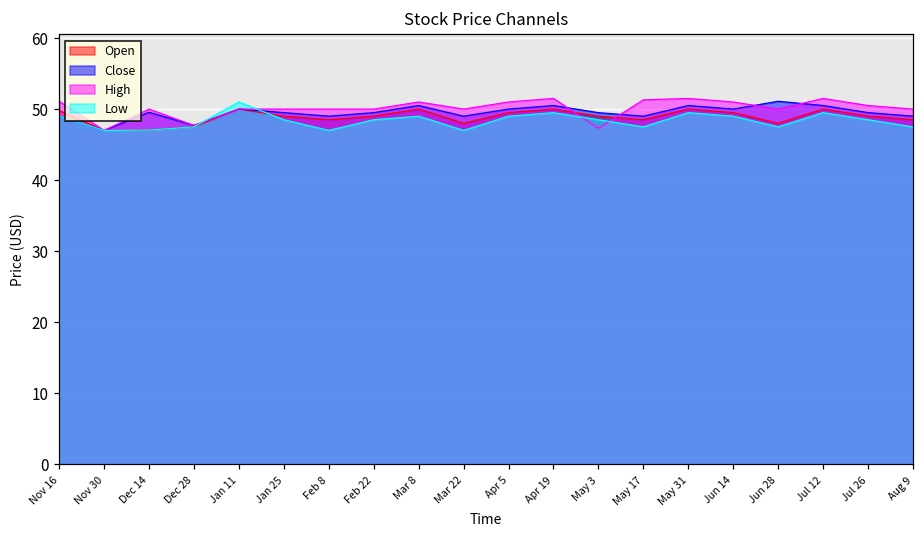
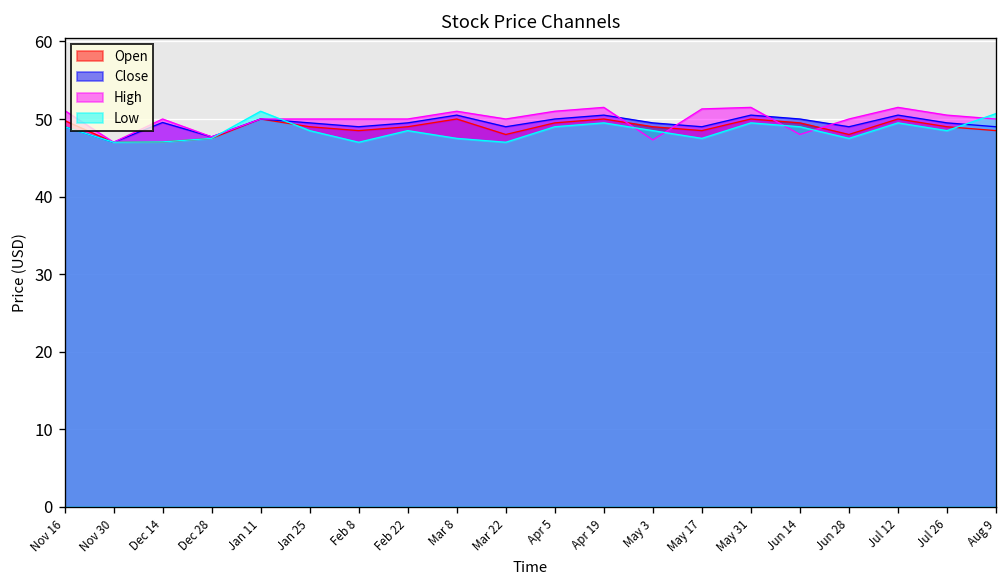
Low, Mar 8: 49 -> 48
High, Jun 14: 51 -> 48
Close, Jun 28: 51 -> 49
Low, Aug 9: 48 -> 51
